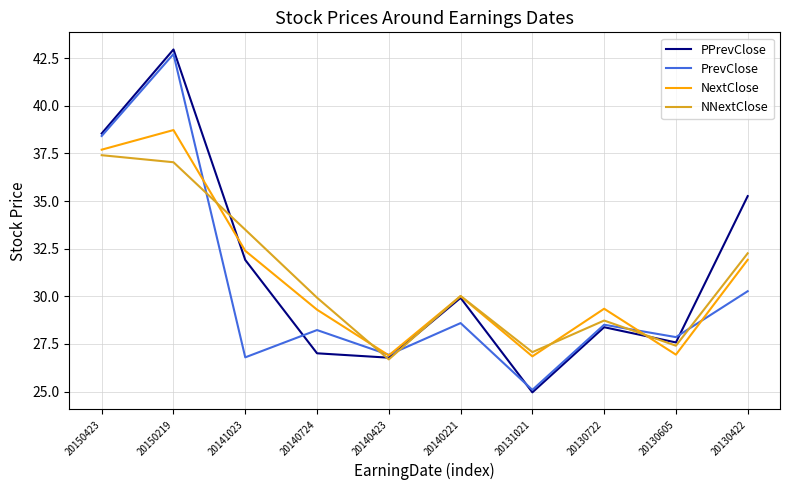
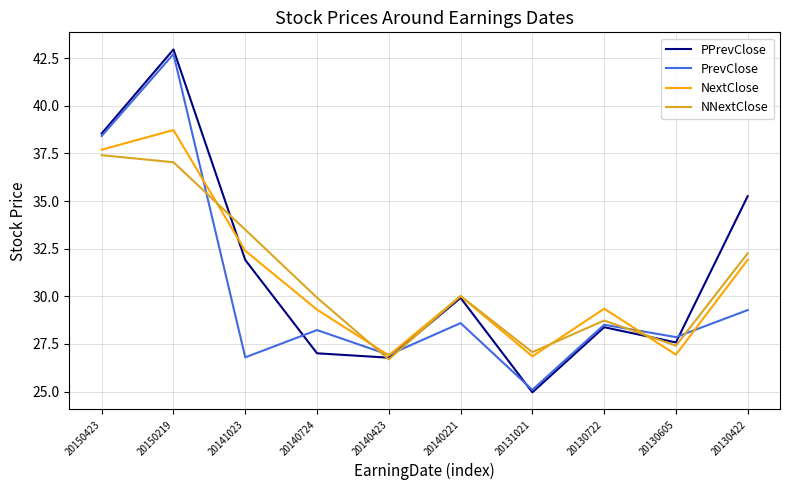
PrevClose, 20130422: 30.3 -> 29.3
